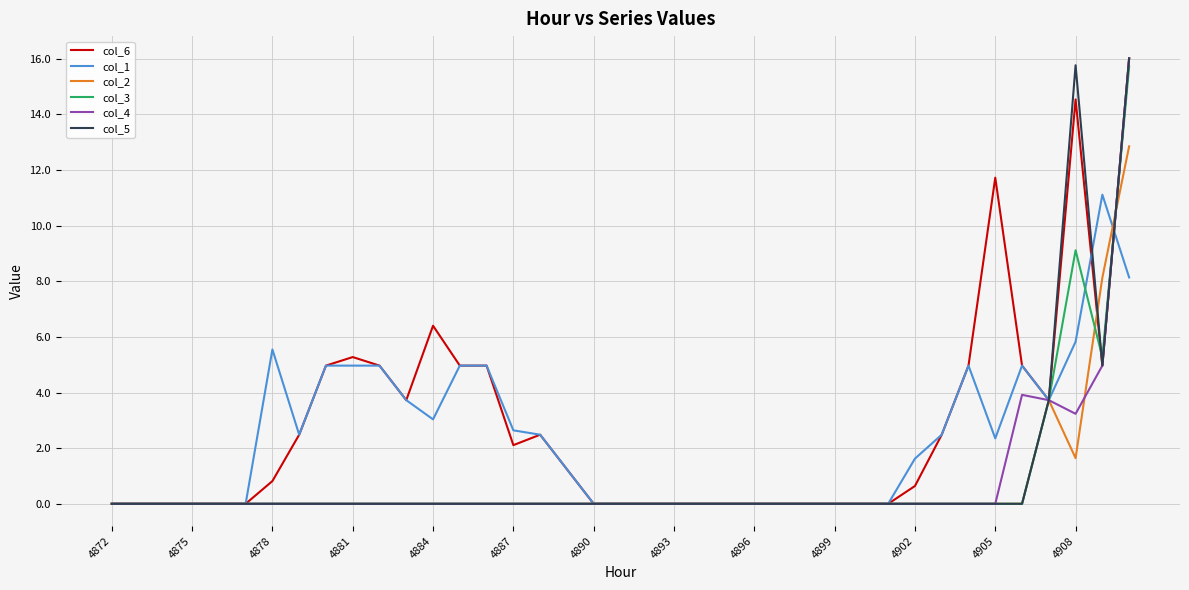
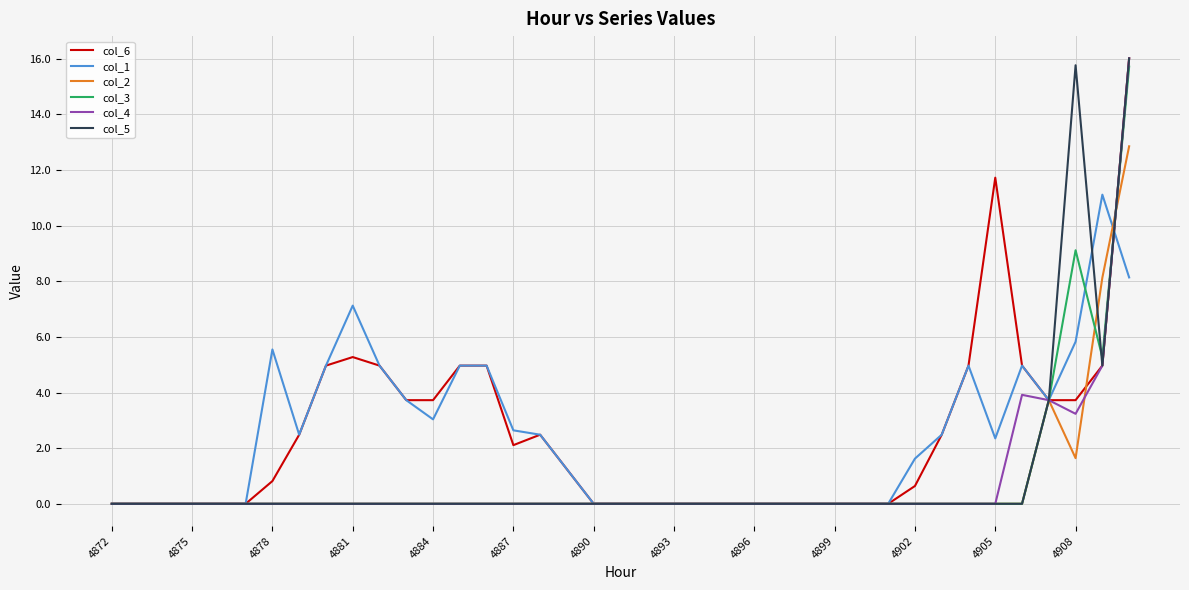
col_1, 4881: 5.0 -> 7.1
col_6, 4884: 6.4 -> 3.7
col_6, 4908: 14.5 -> 3.7
